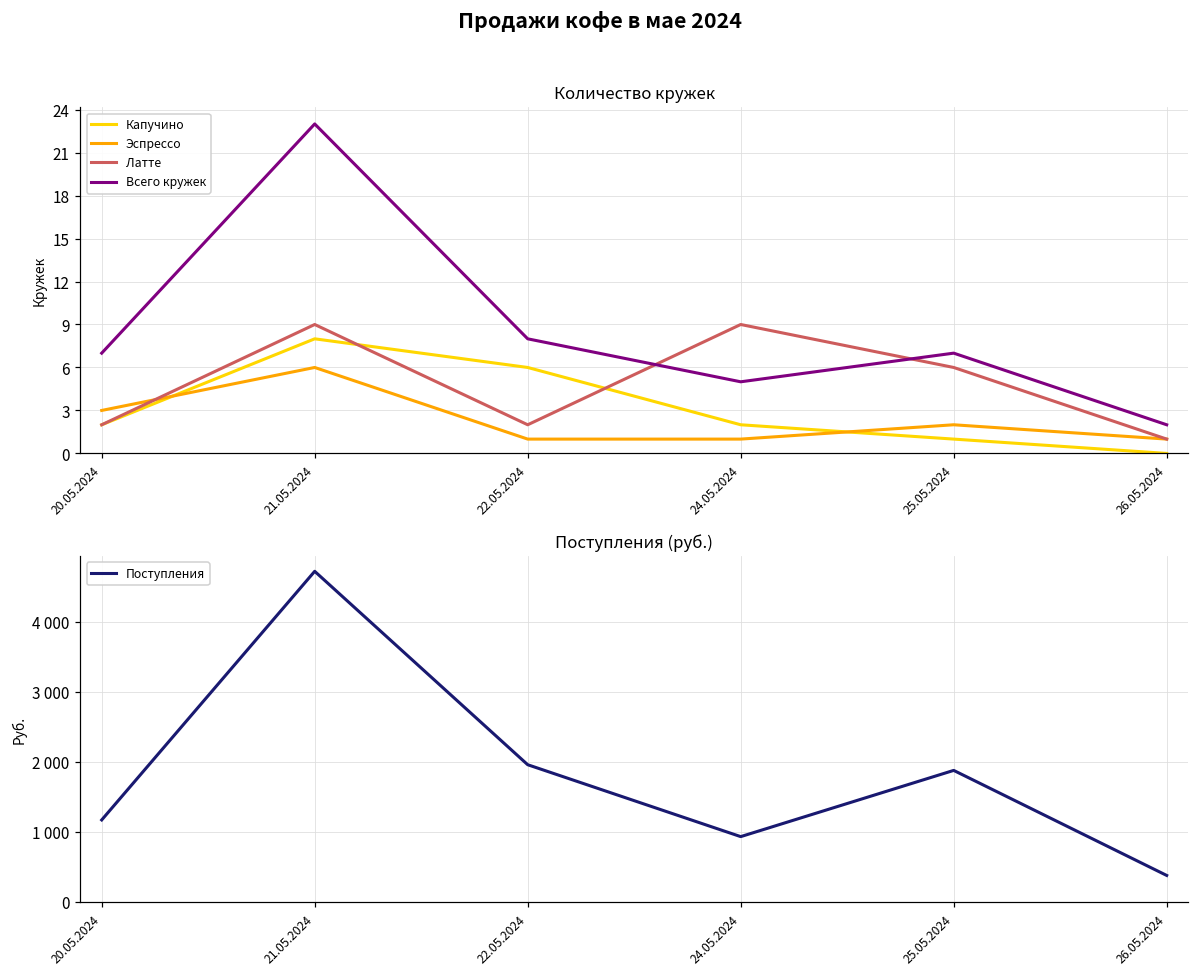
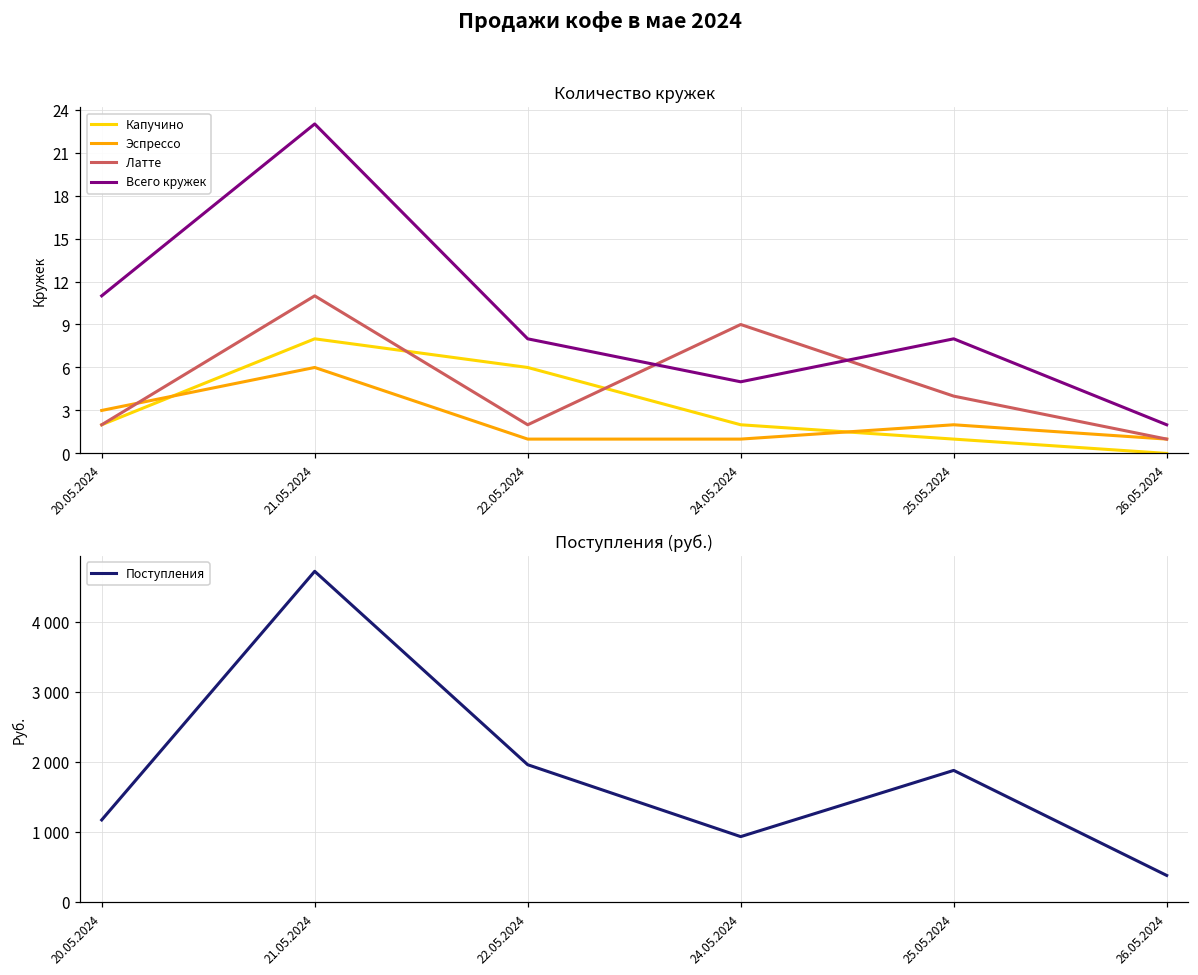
Количество кружек, Всего кружек, 20.05.2024: 7 -> 11
Количество кружек, Латте, 21.05.2024: 9 -> 11
Количество кружек, Латте, 25.05.2024: 6 -> 4
Количество кружек, Всего кружек, 25.05.2024: 7 -> 8
